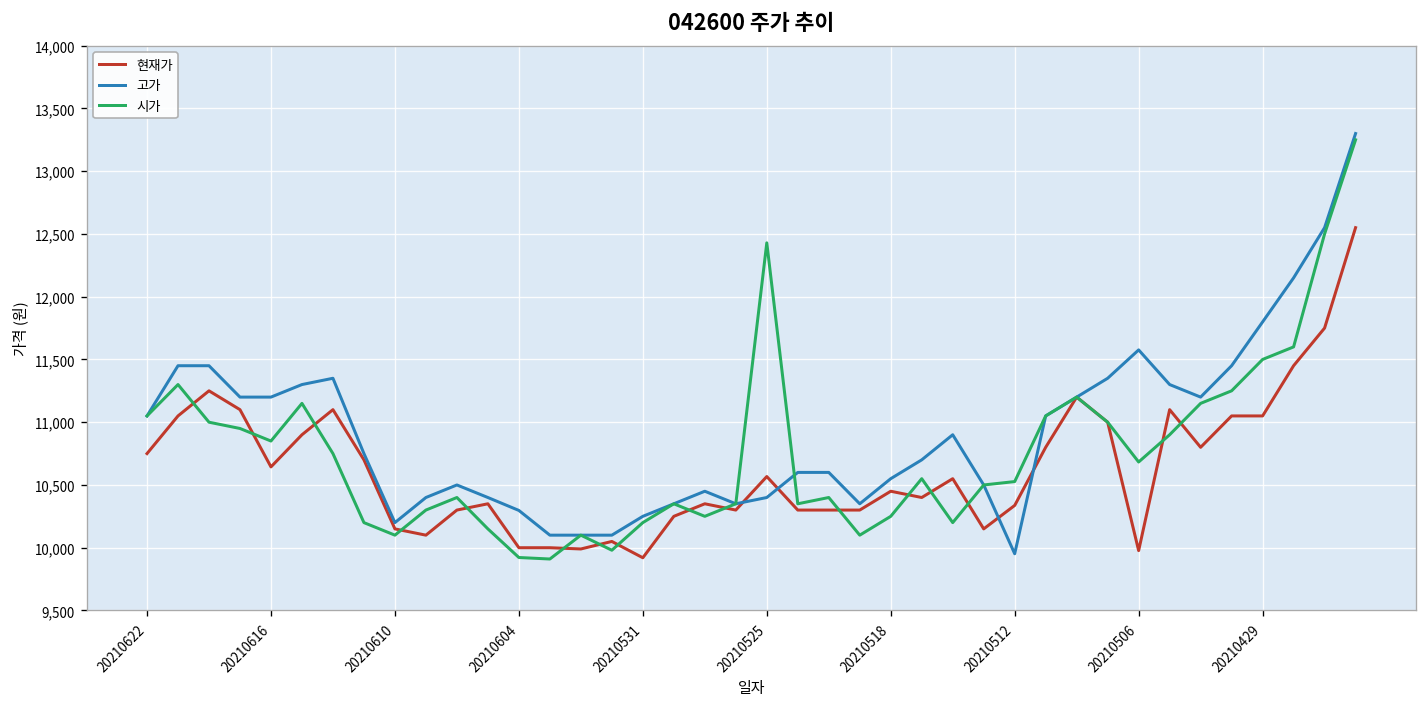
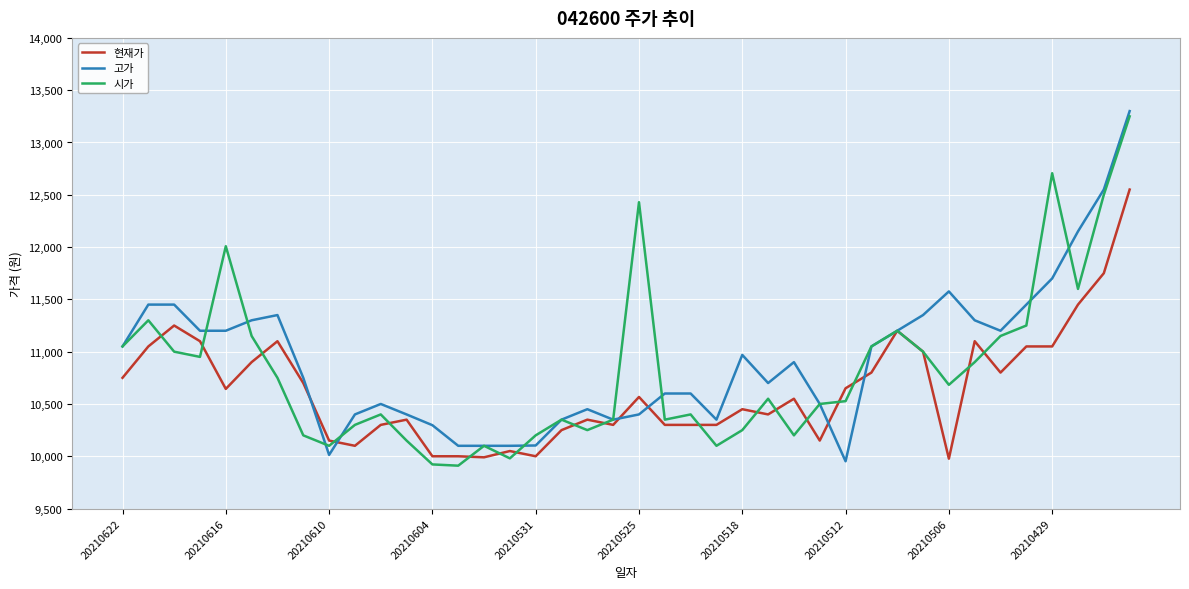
시가, 20210616: 10,850 -> 12,010
고가, 20210610: 10,200 -> 10,010
현재가, 20210531: 9,920 -> 10,000
고가, 20210531: 10,250 -> 10,100
고가, 20210518: 10,550 -> 10,970
현재가, 20210512: 10,340 -> 10,650
고가, 20210429: 11,800 -> 11,700
시가, 20210429: 11,500 -> 12,710
